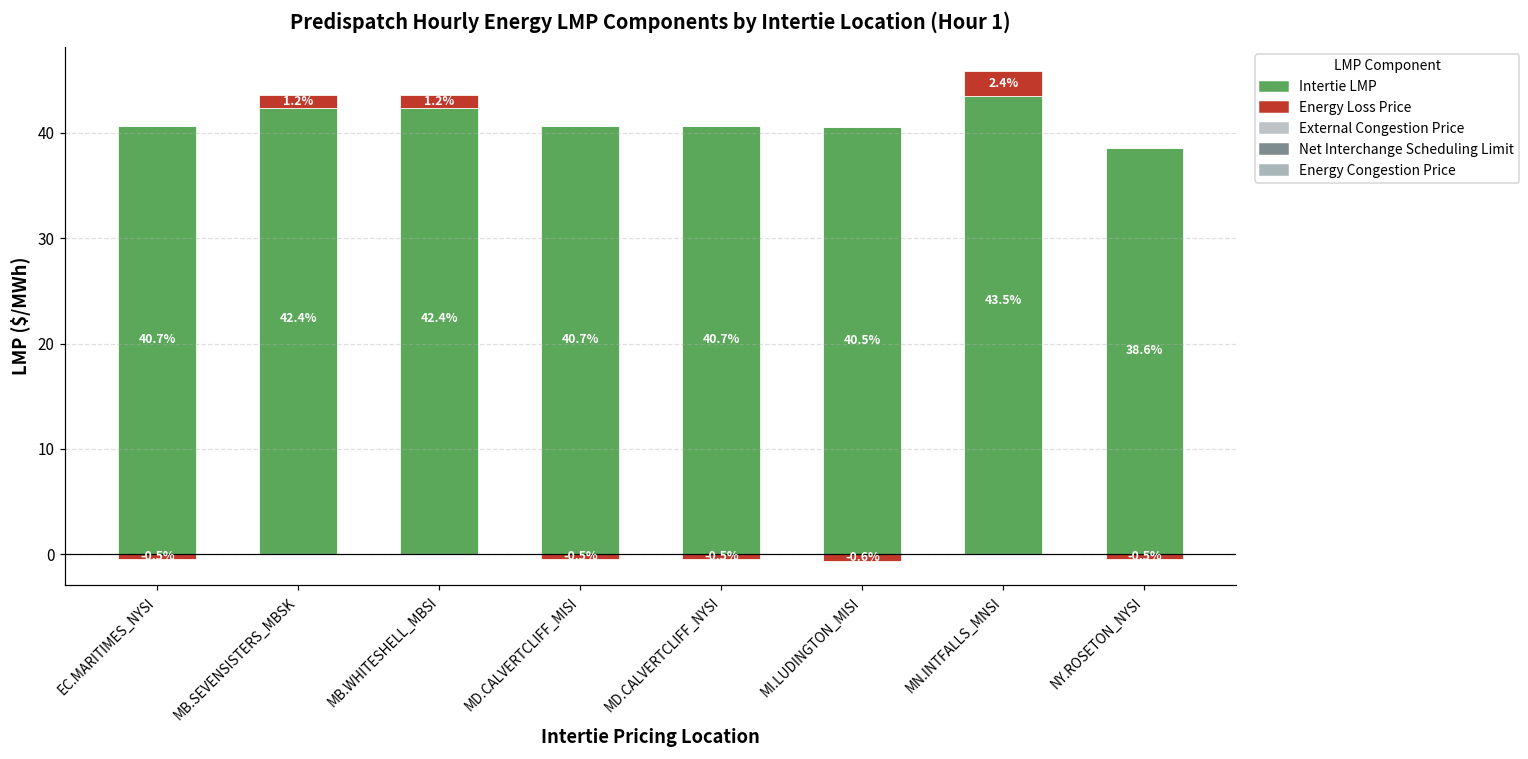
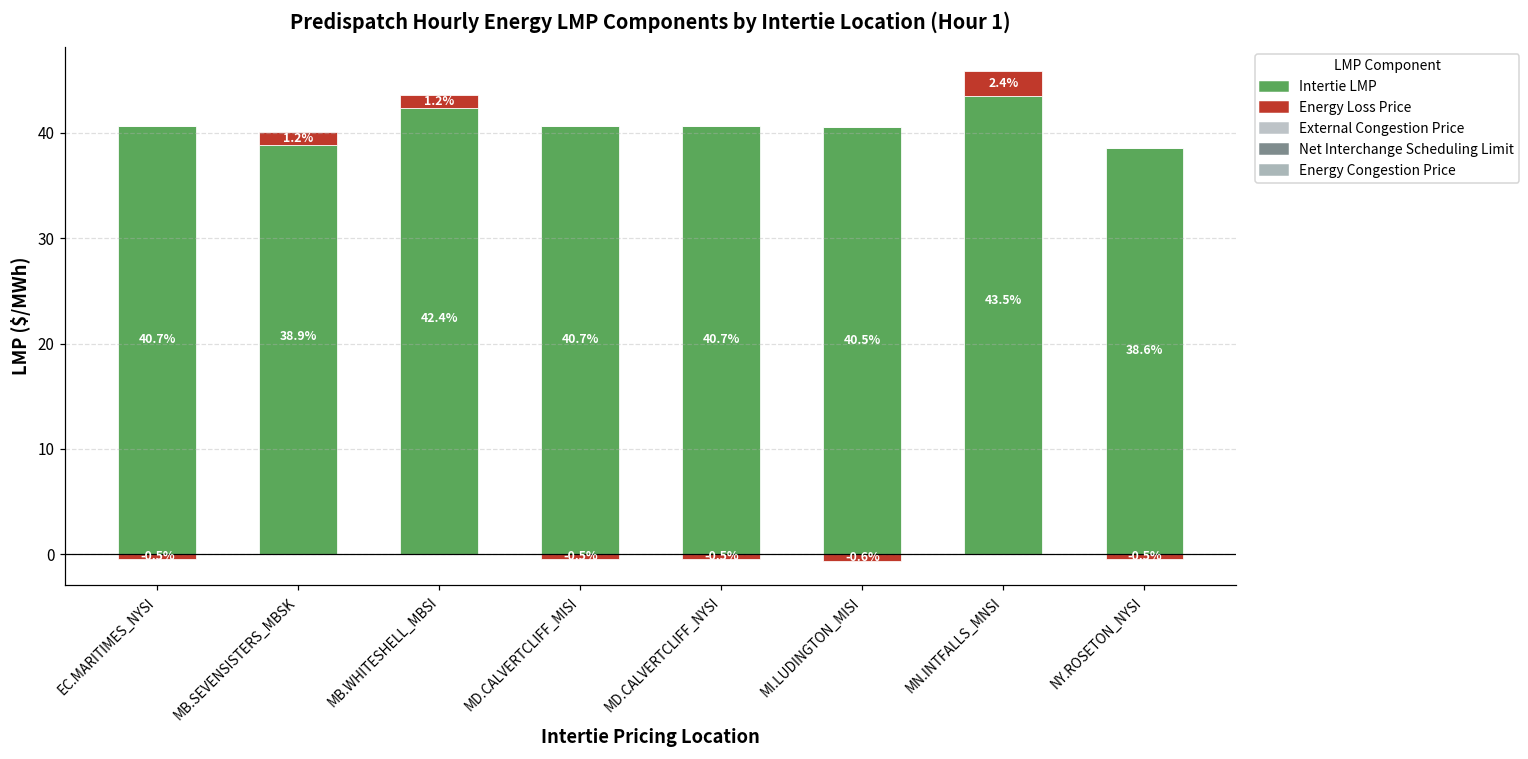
Intertie LMP, MB.SEVENSISTERS_MBSK: 42.4% -> 38.9%
